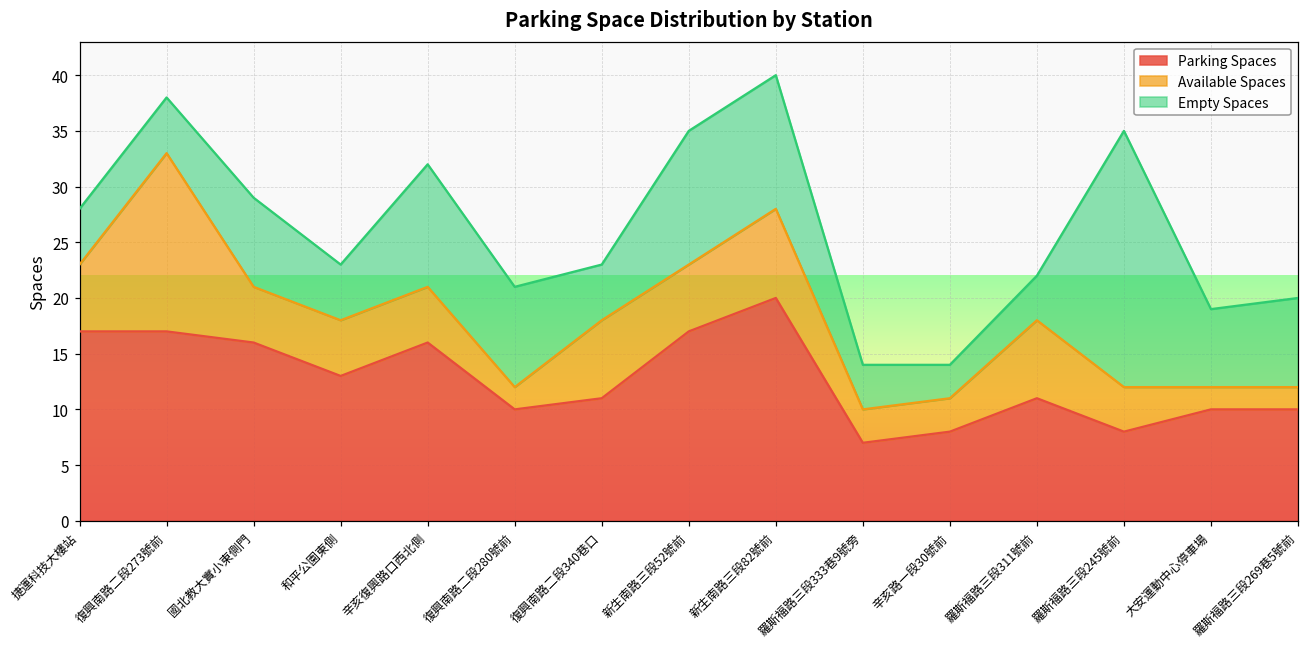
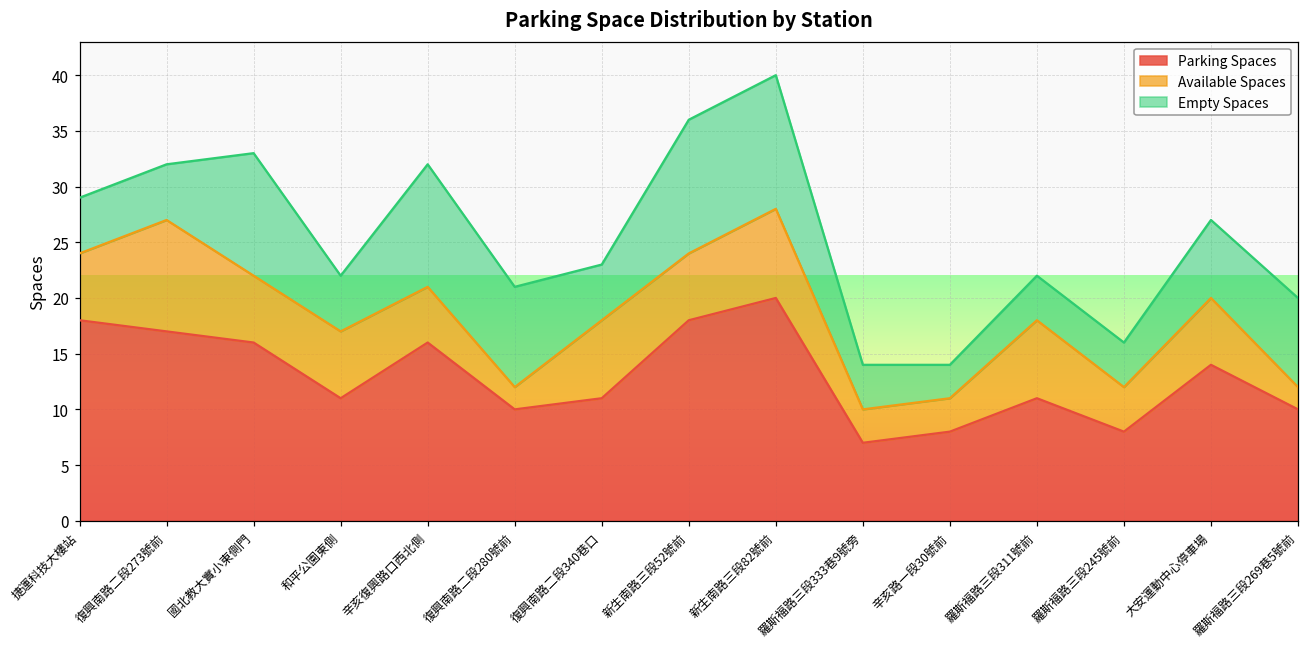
Parking Spaces, 捷運科技大樓站: 17 -> 18
Available Spaces, 復興南路二段273號前: 16 -> 10
Available Spaces, 國北教大實小東側門: 5 -> 6
Empty Spaces, 國北教大實小東側門: 8 -> 11
Parking Spaces, 和平公園東側: 13 -> 11
Available Spaces, 和平公園東側: 5 -> 6
Parking Spaces, 新生南路三段52號前: 17 -> 18
Empty Spaces, 羅斯福路三段245號前: 23 -> 4
Parking Spaces, 大安運動中心停車場: 10 -> 14
Available Spaces, 大安運動中心停車場: 2 -> 6
